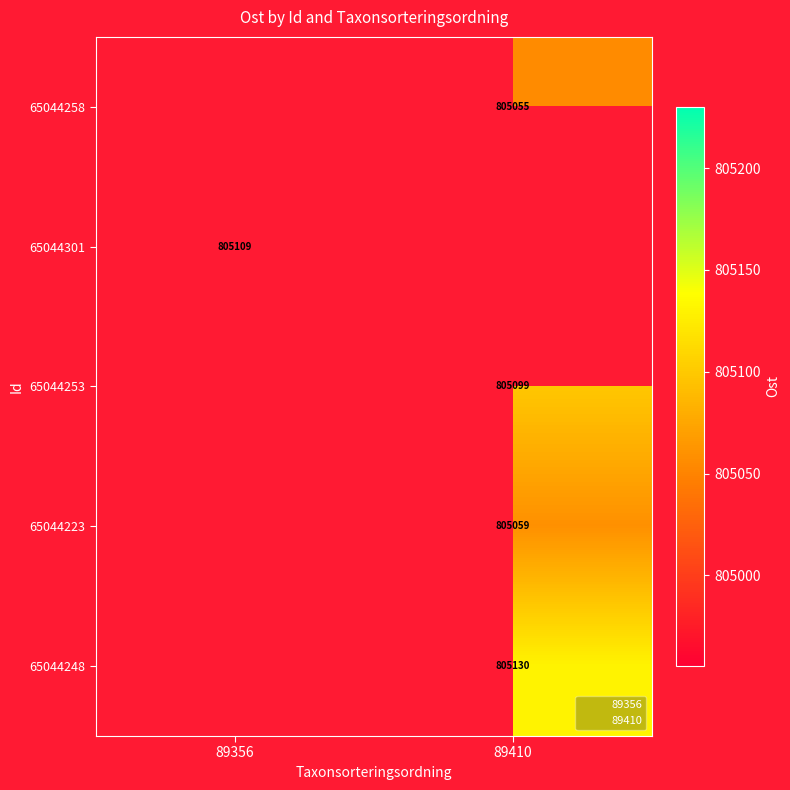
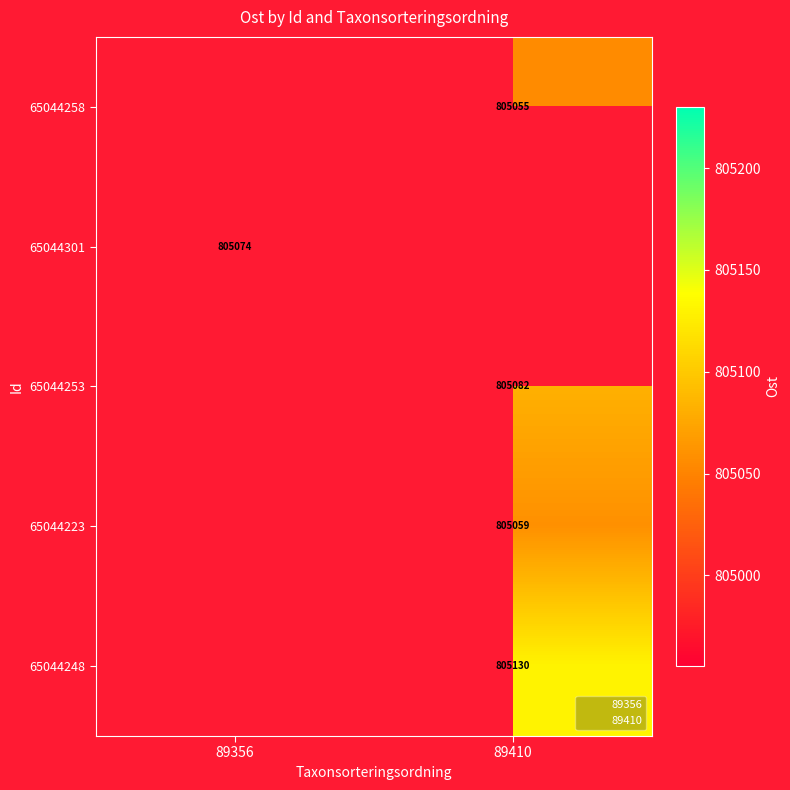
65044301, 89356: 805109 -> 805074
65044253, 89410: 805099 -> 805082
